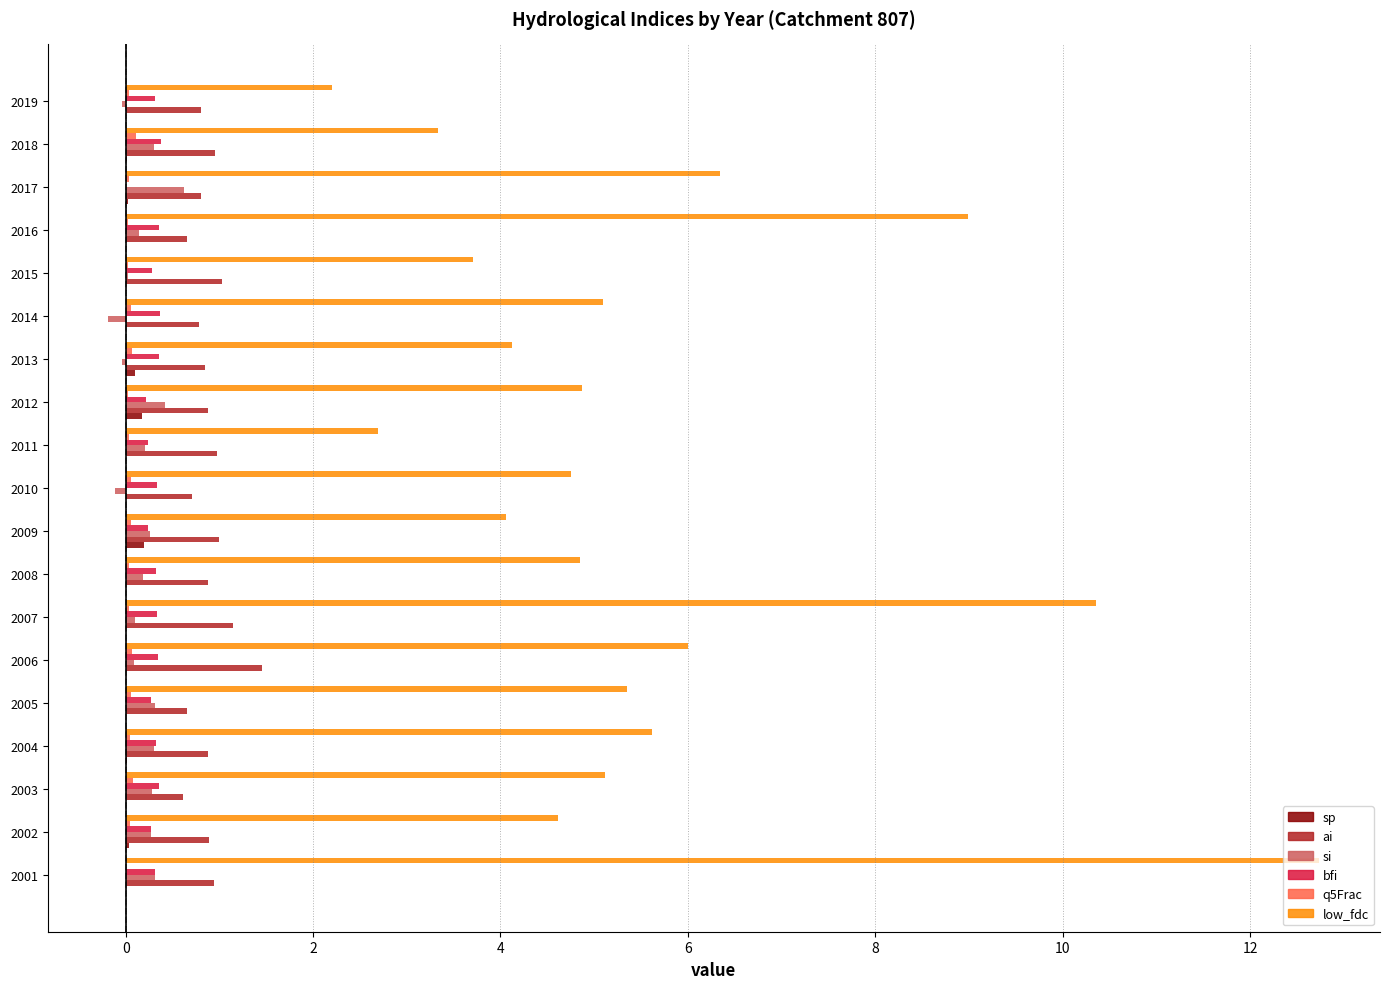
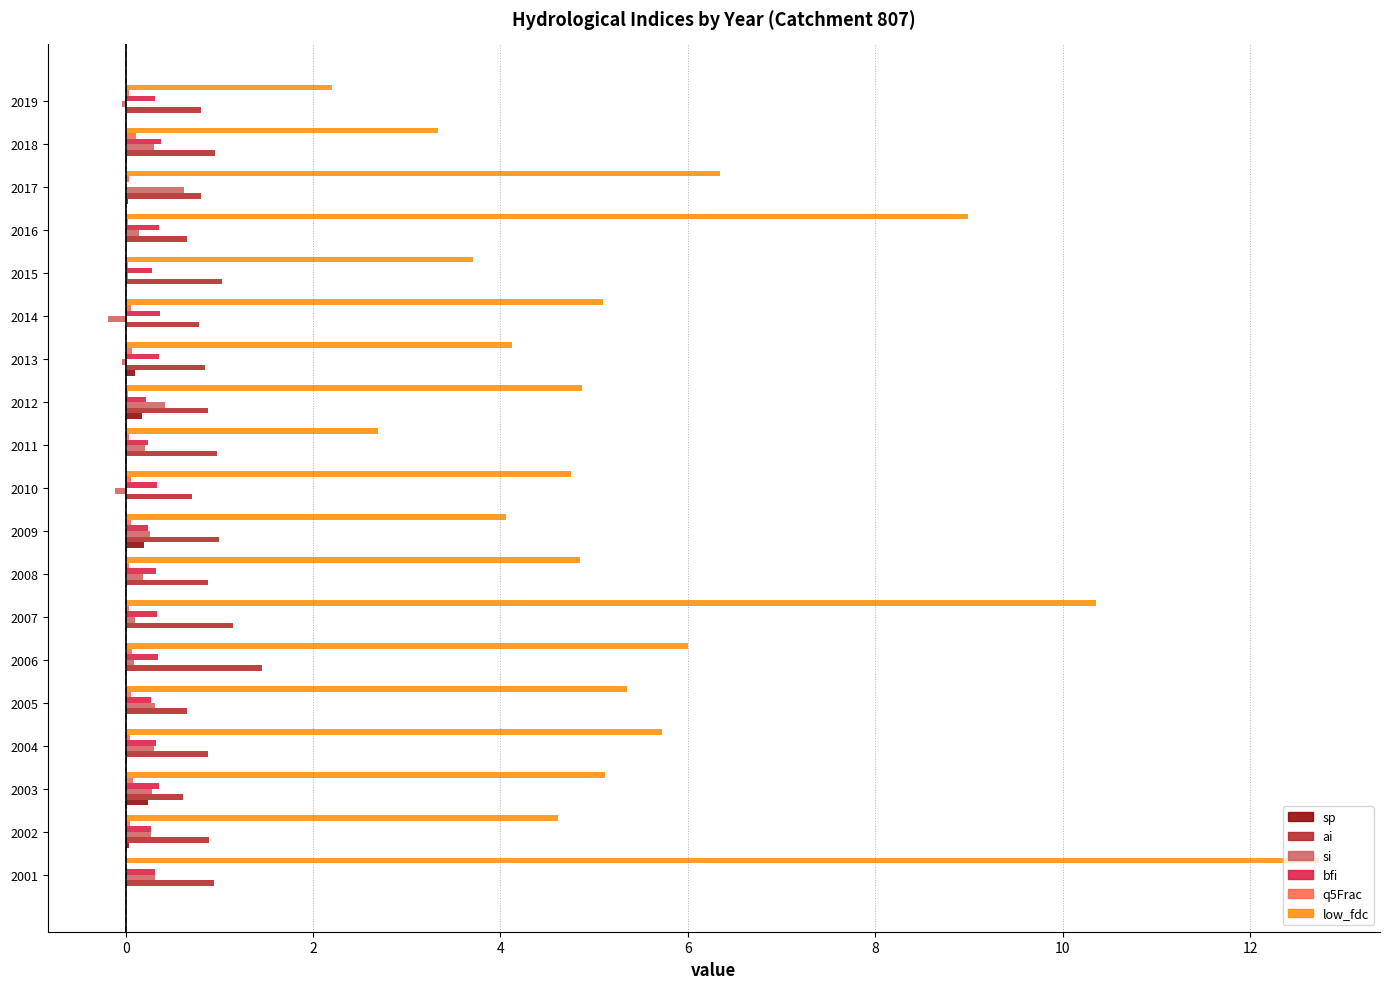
low_fdc, 2004: 5.6 -> 5.7
sp, 2003: 0.0 -> 0.2
